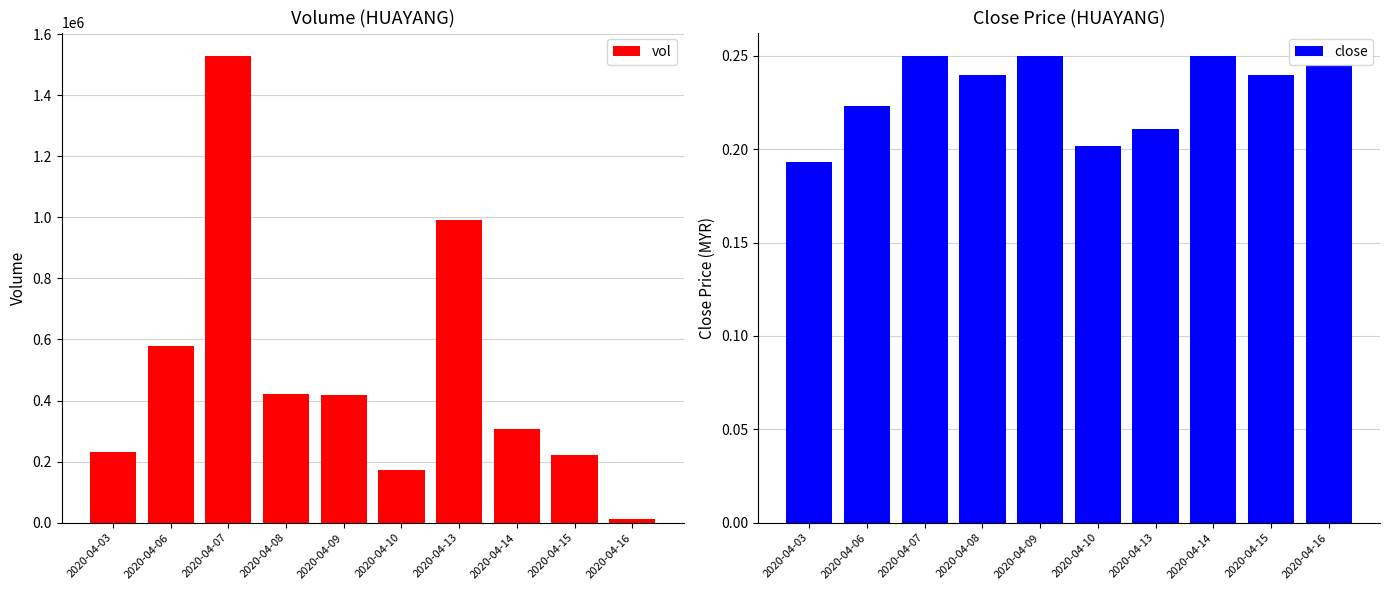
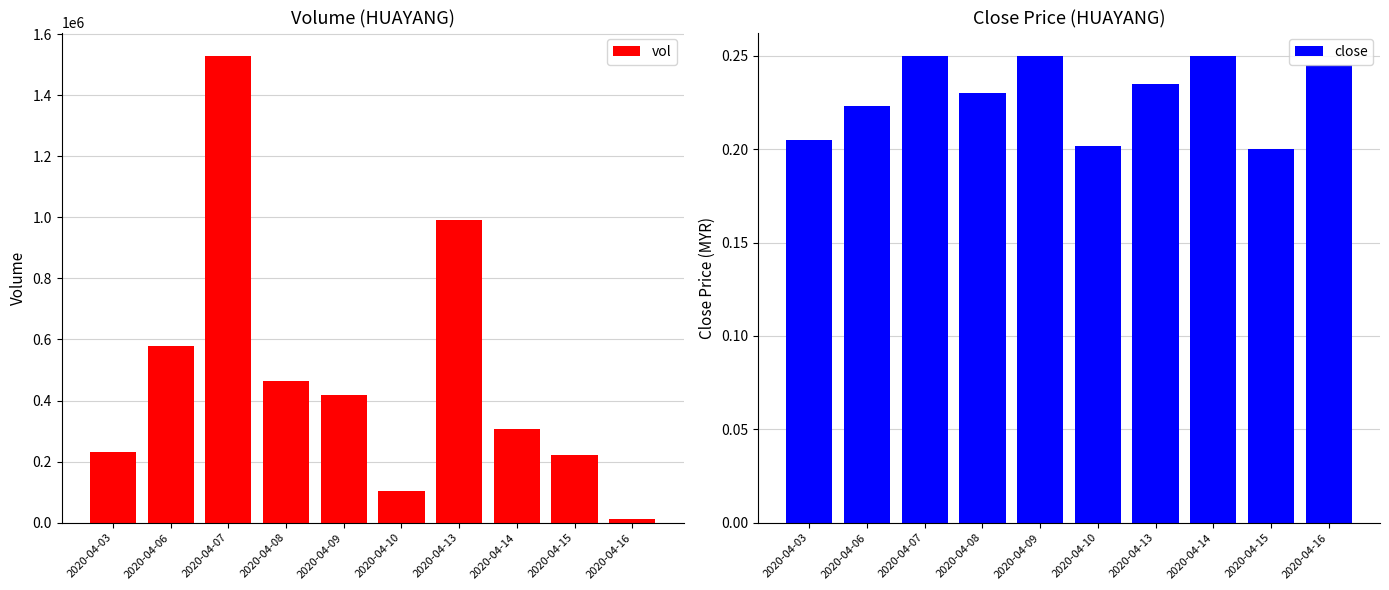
Volume (HUAYANG), 2020-04-08: 420000 -> 460000
Volume (HUAYANG), 2020-04-10: 170000 -> 110000
Close Price (HUAYANG), 2020-04-03: 0.193 -> 0.205
Close Price (HUAYANG), 2020-04-08: 0.24 -> 0.23
Close Price (HUAYANG), 2020-04-13: 0.211 -> 0.235
Close Price (HUAYANG), 2020-04-15: 0.24 -> 0.20
